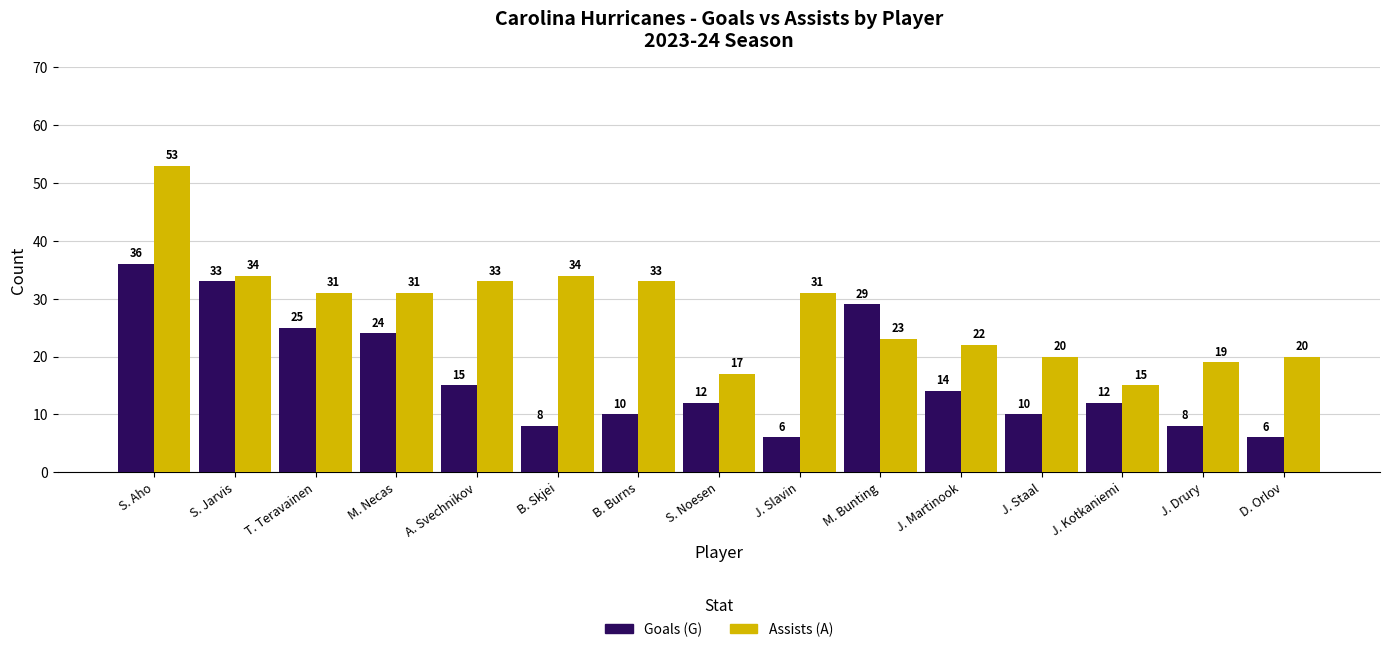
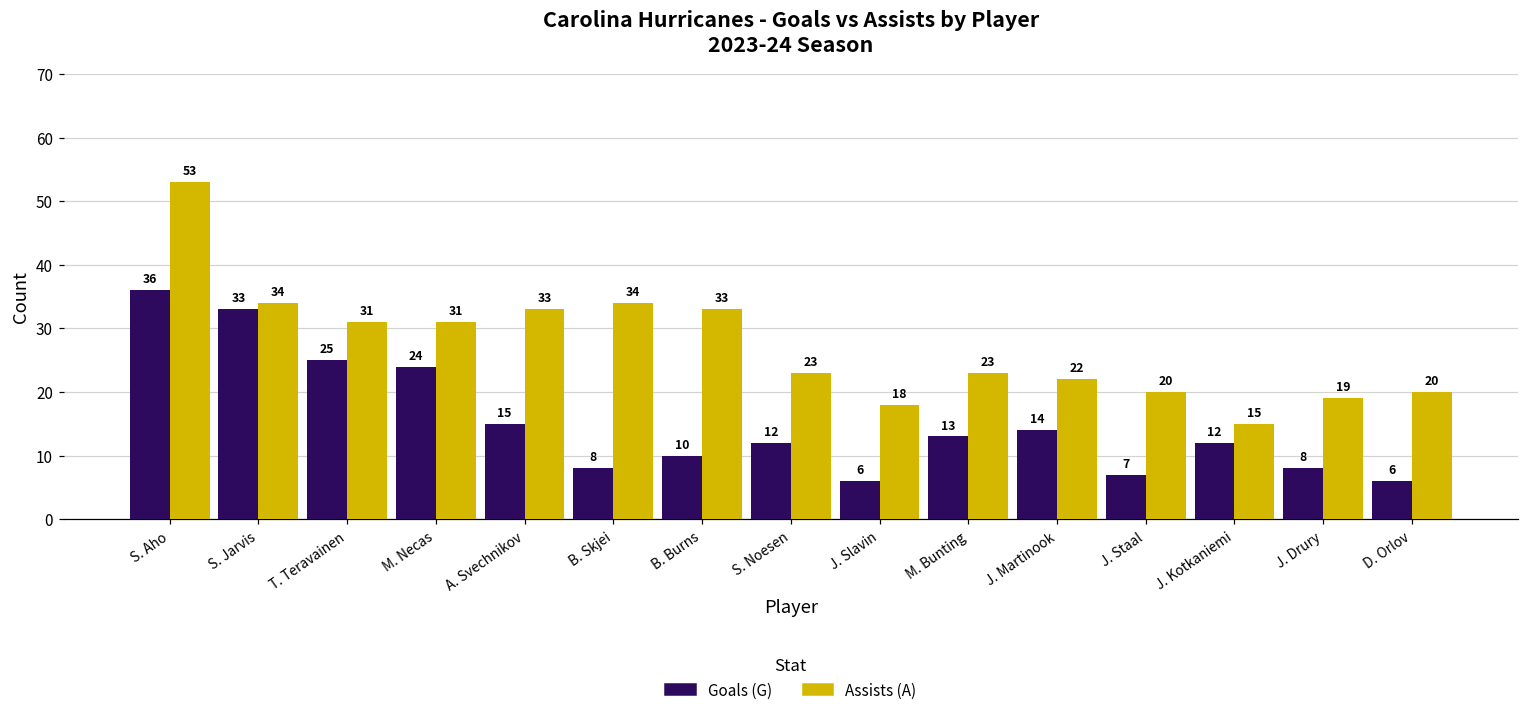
Assists (A), S. Noesen: 17 -> 23
Assists (A), J. Slavin: 31 -> 18
Goals (G), M. Bunting: 29 -> 13
Goals (G), J. Staal: 10 -> 7
